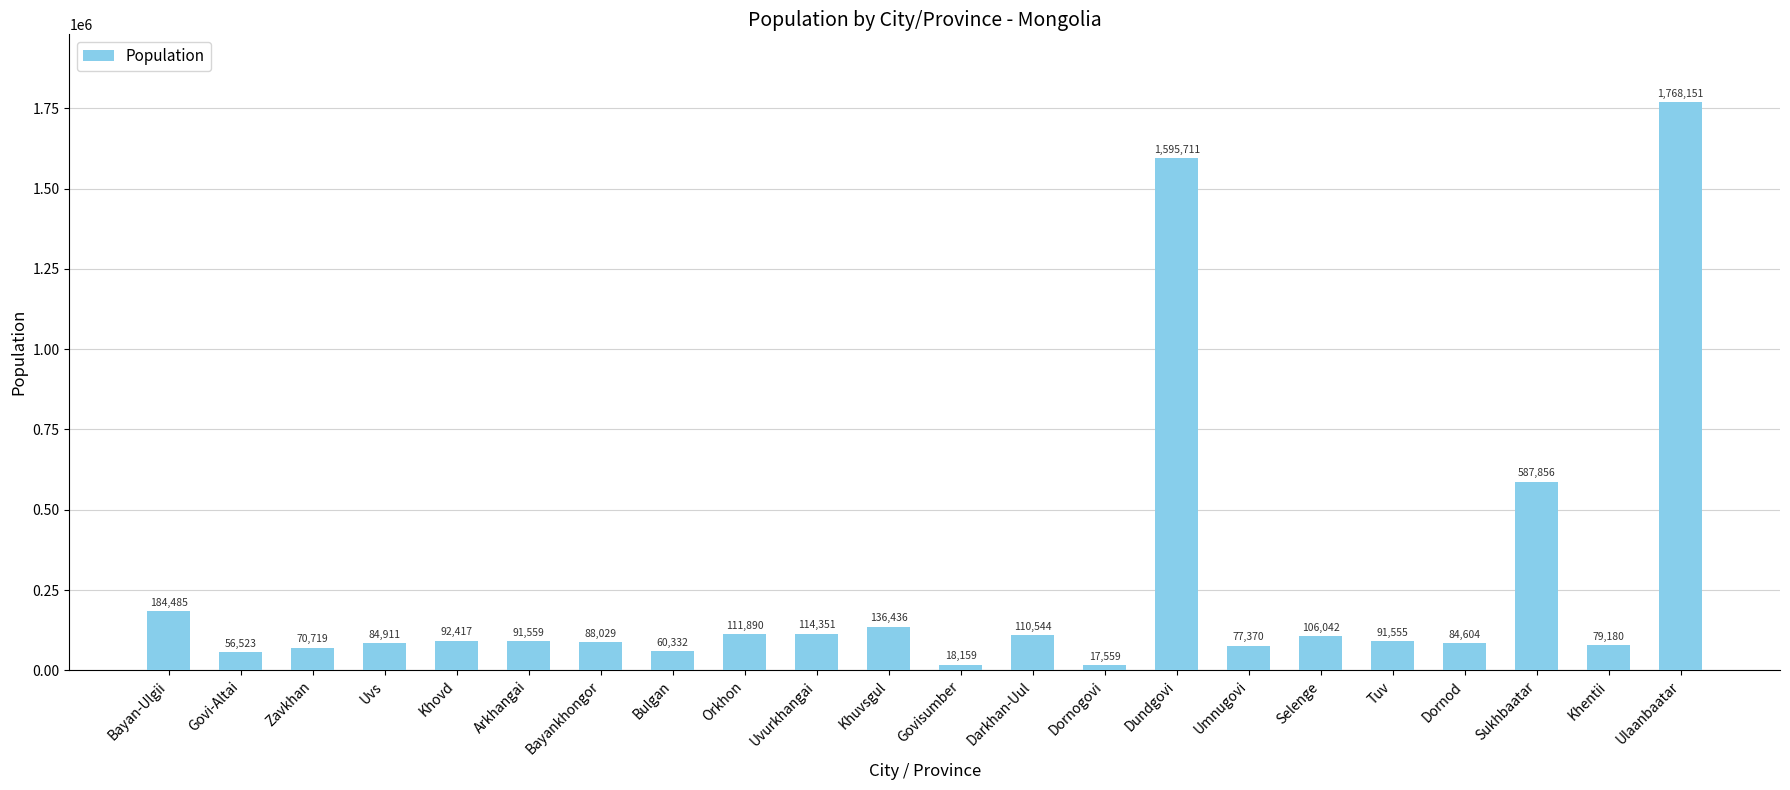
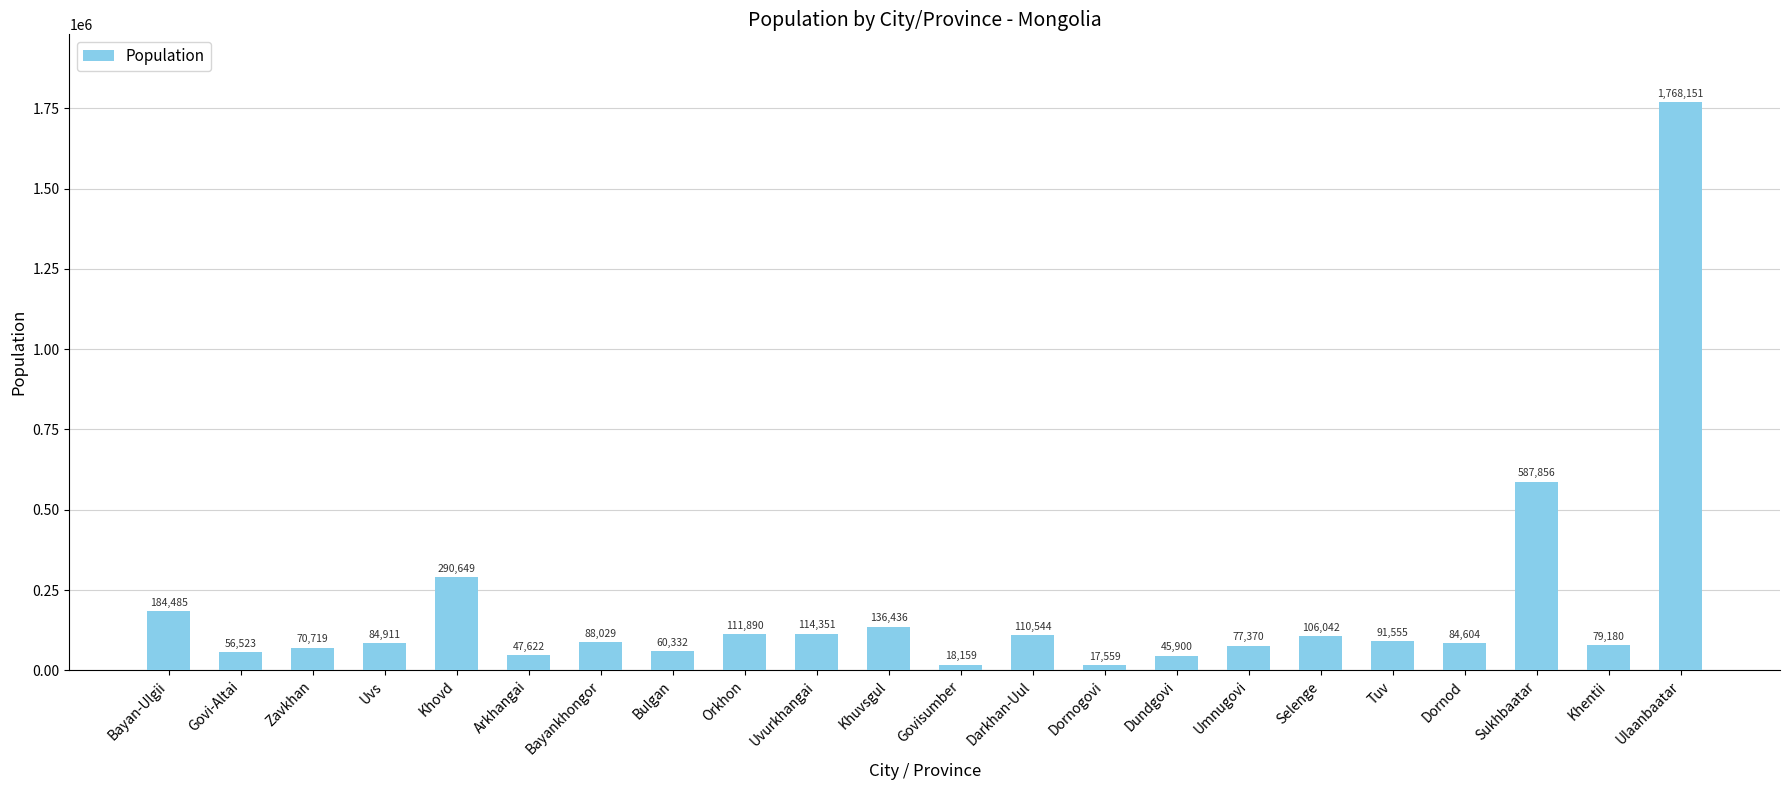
Khovd: 92,417 -> 290,649
Arkhangai: 91,559 -> 47,622
Dundgovi: 1,595,711 -> 45,900
